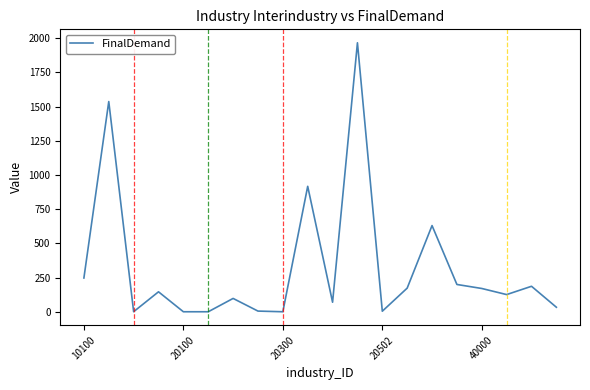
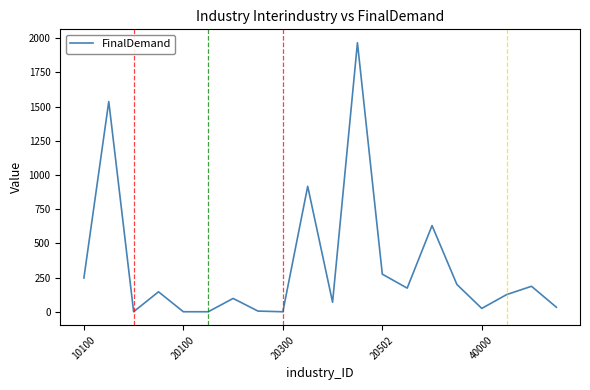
20502: 0 -> 270
40000: 170 -> 20
